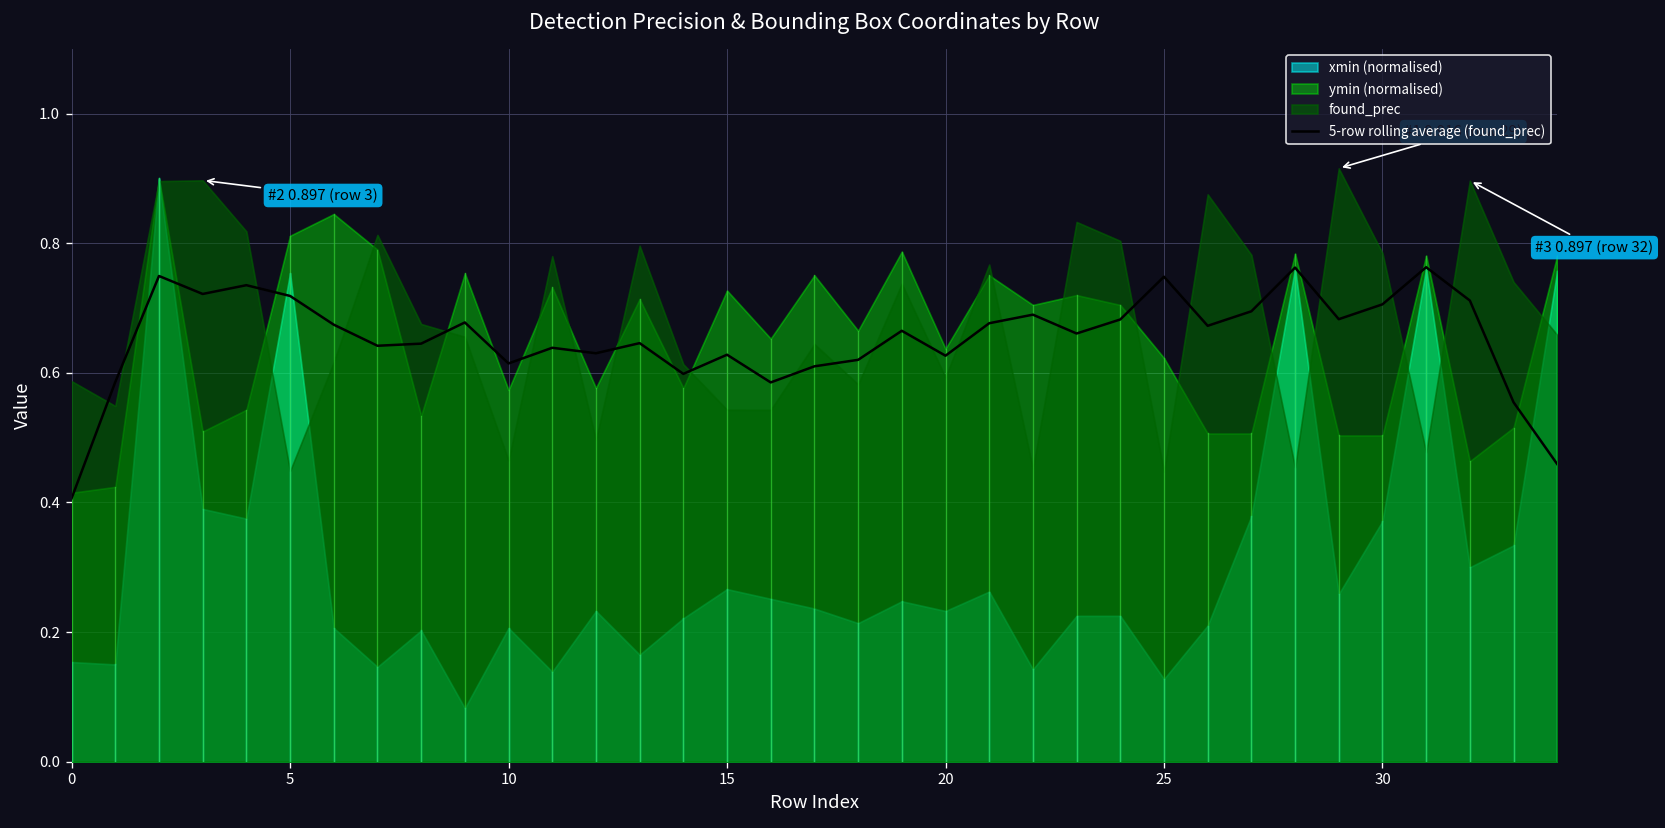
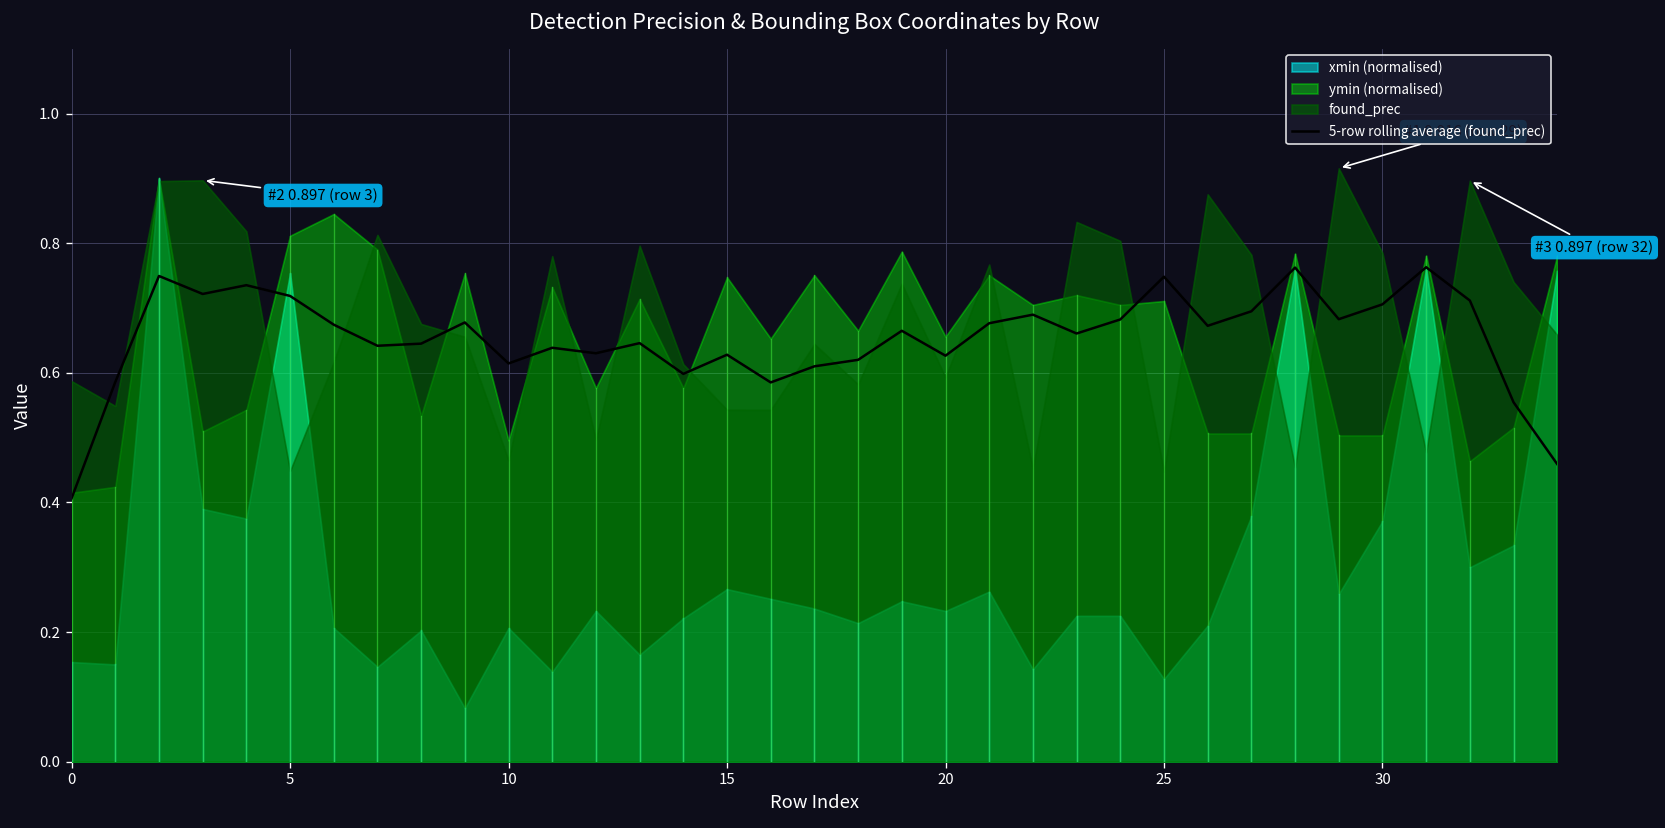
ymin (normalised), 10: 0.57 -> 0.50
ymin (normalised), 15: 0.73 -> 0.75
ymin (normalised), 20: 0.64 -> 0.66
ymin (normalised), 25: 0.62 -> 0.71
